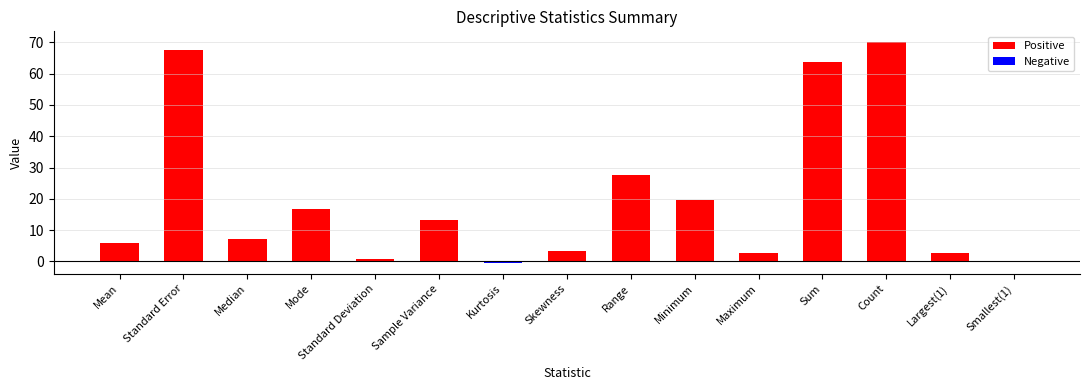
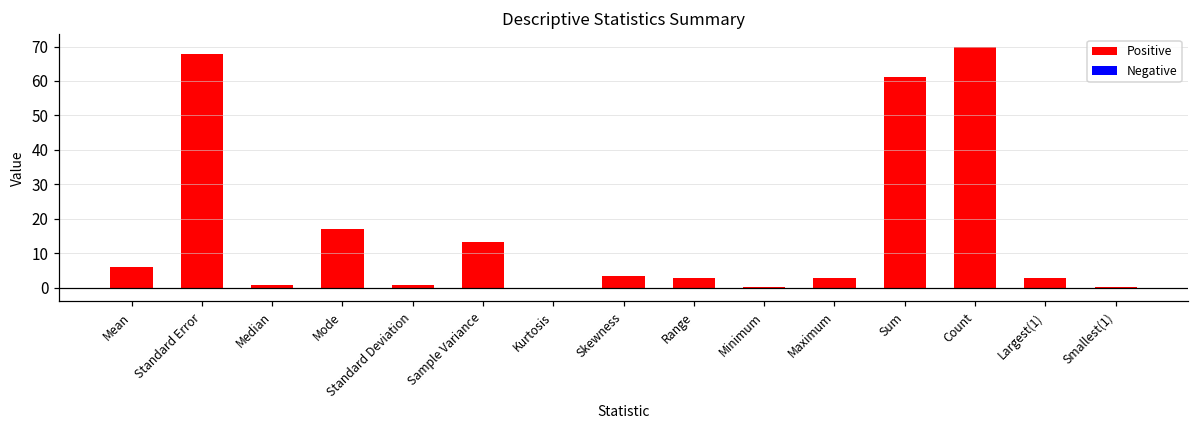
Median: 7 -> 1
Range: 27 -> 3
Minimum: 20 -> 0
Sum: 64 -> 61
